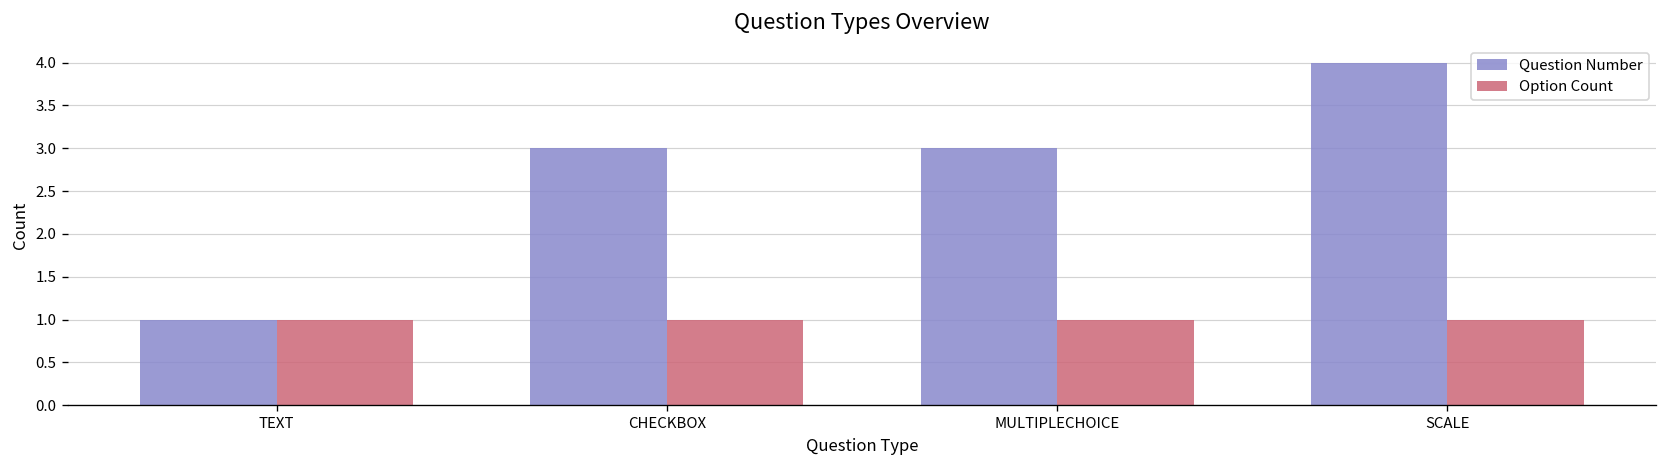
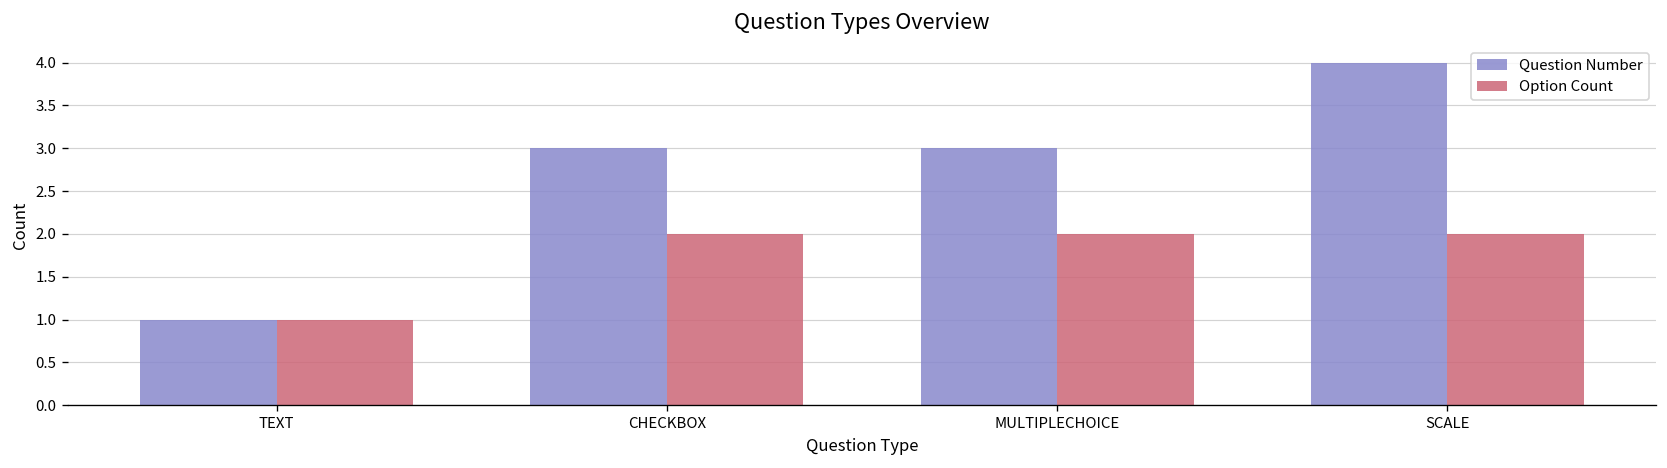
Option Count, CHECKBOX: 1 -> 2
Option Count, MULTIPLECHOICE: 1 -> 2
Option Count, SCALE: 1 -> 2
